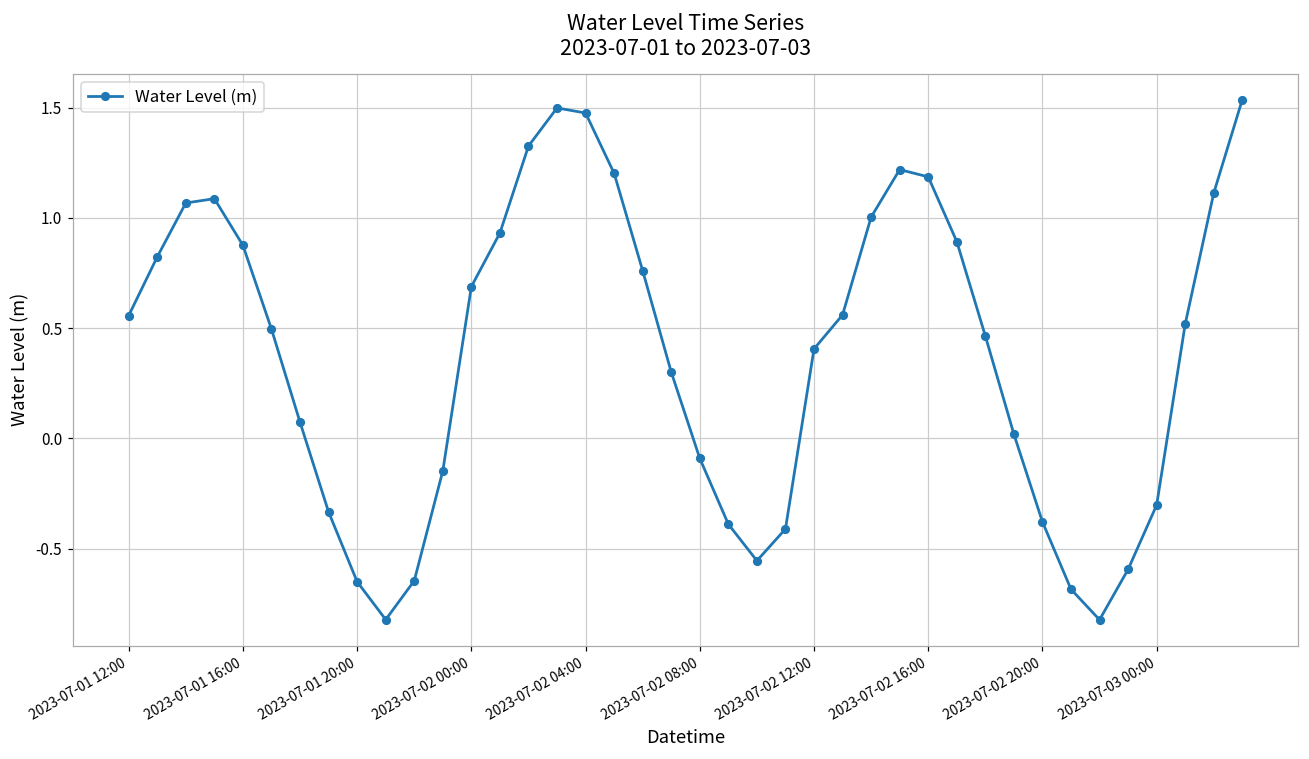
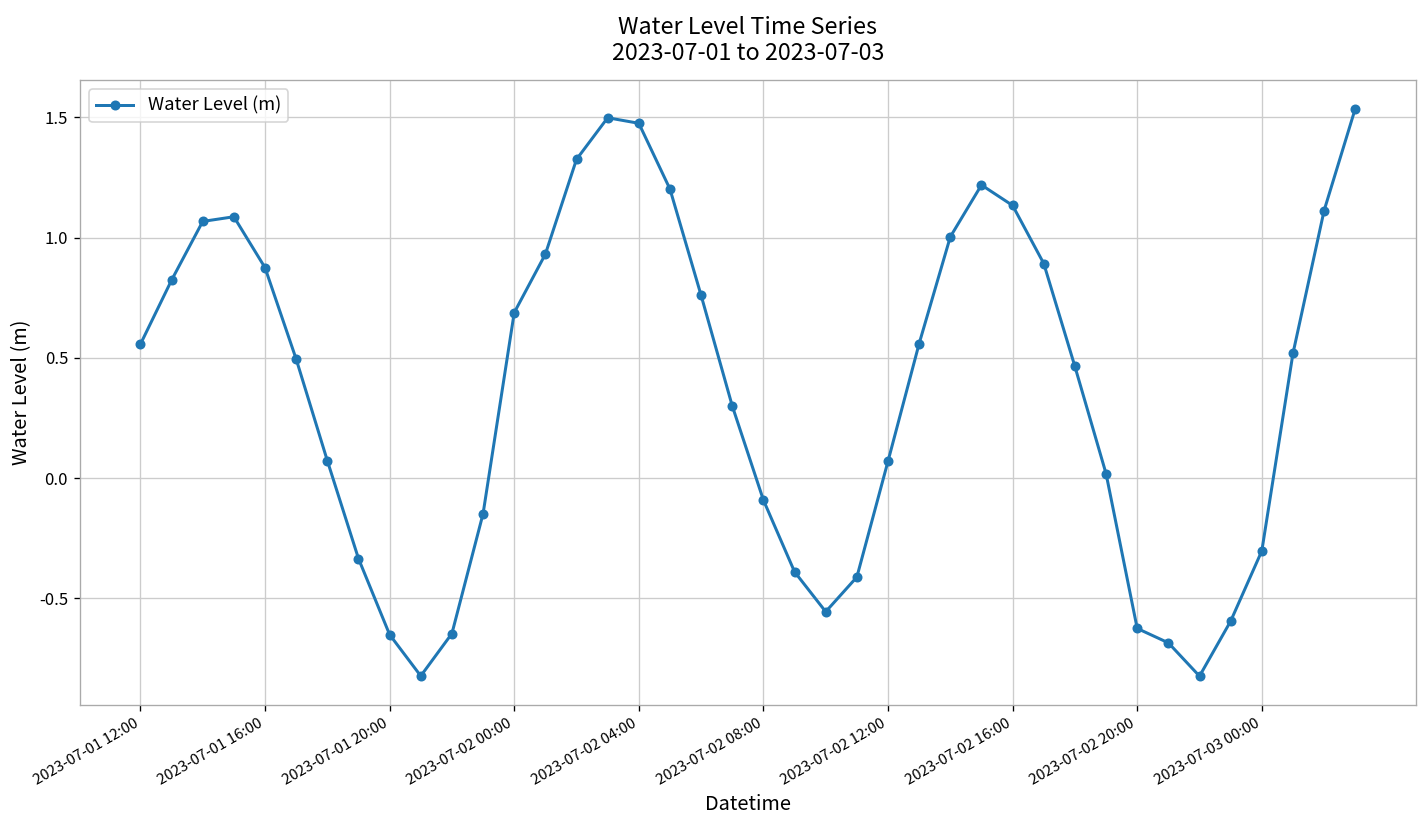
2023-07-02 12:00: 0.41 -> 0.07
2023-07-02 16:00: 1.19 -> 1.13
2023-07-02 20:00: -0.38 -> -0.62
